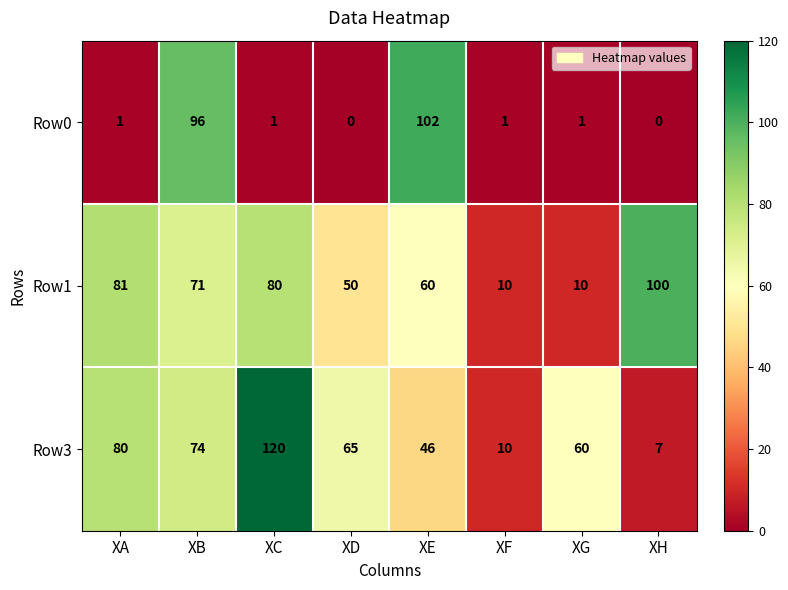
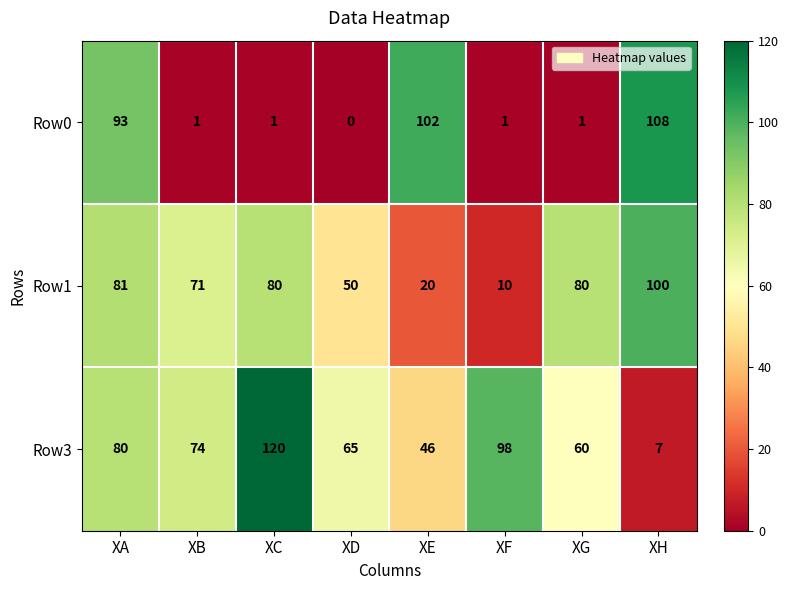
Row0, XA: 1 -> 93
Row0, XB: 96 -> 1
Row0, XH: 0 -> 108
Row1, XE: 60 -> 20
Row1, XG: 10 -> 80
Row3, XF: 10 -> 98
